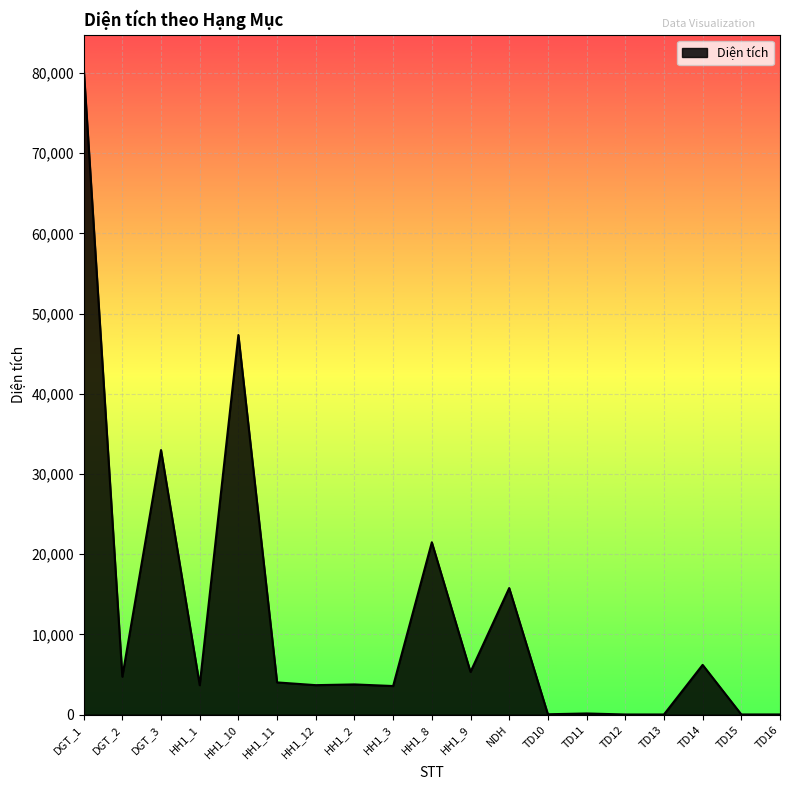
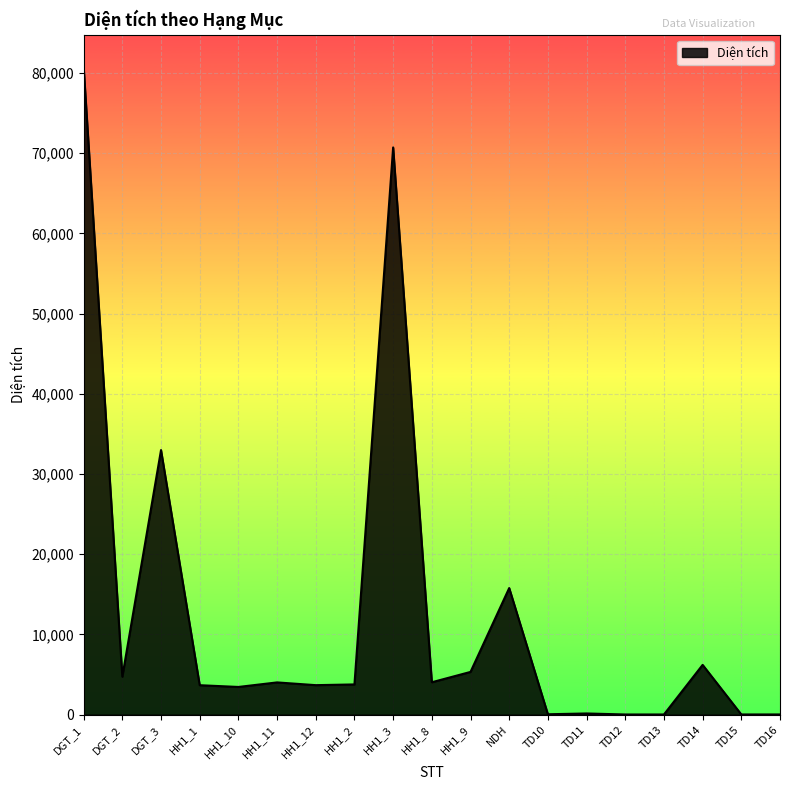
HH1_10: 47,000 -> 3,000
HH1_3: 4,000 -> 71,000
HH1_8: 21,000 -> 4,000
